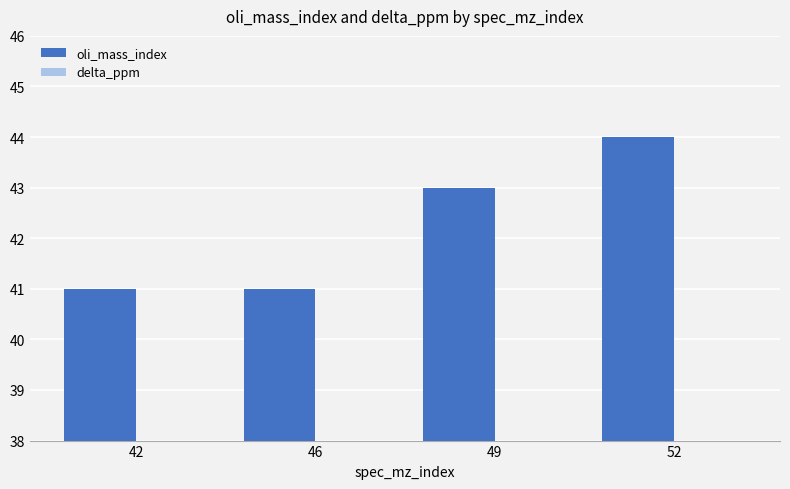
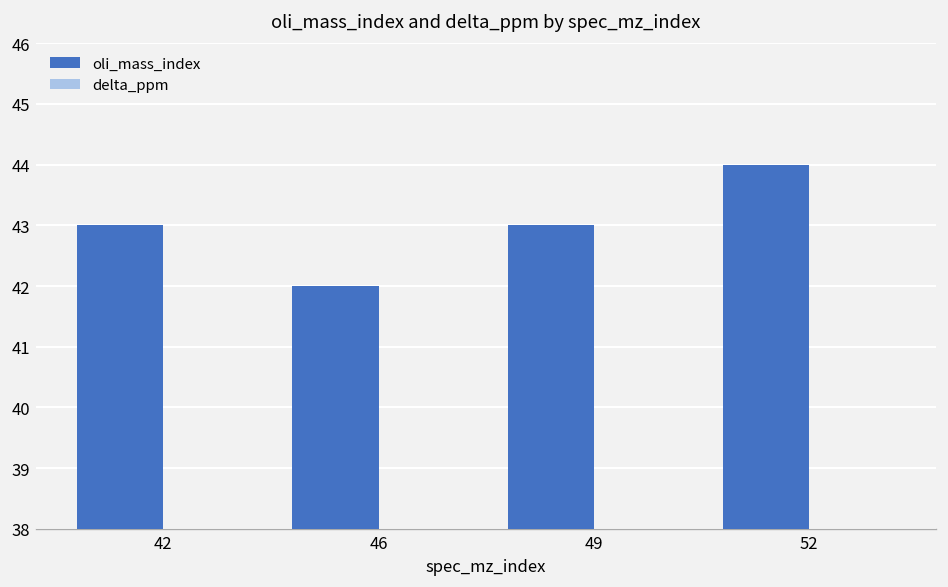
oli_mass_index, 42: 41 -> 43
oli_mass_index, 46: 41 -> 42
